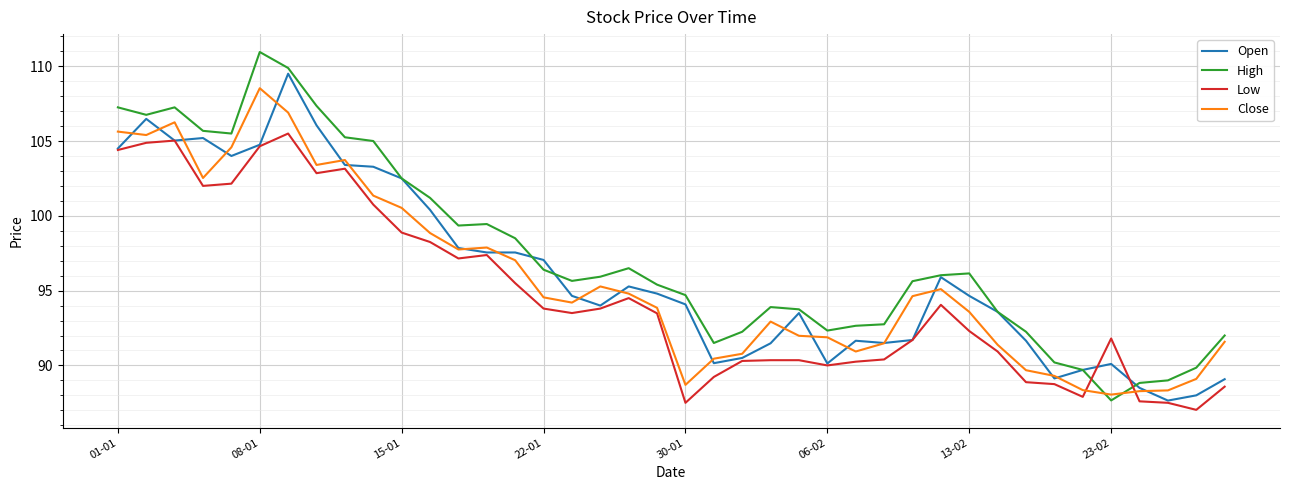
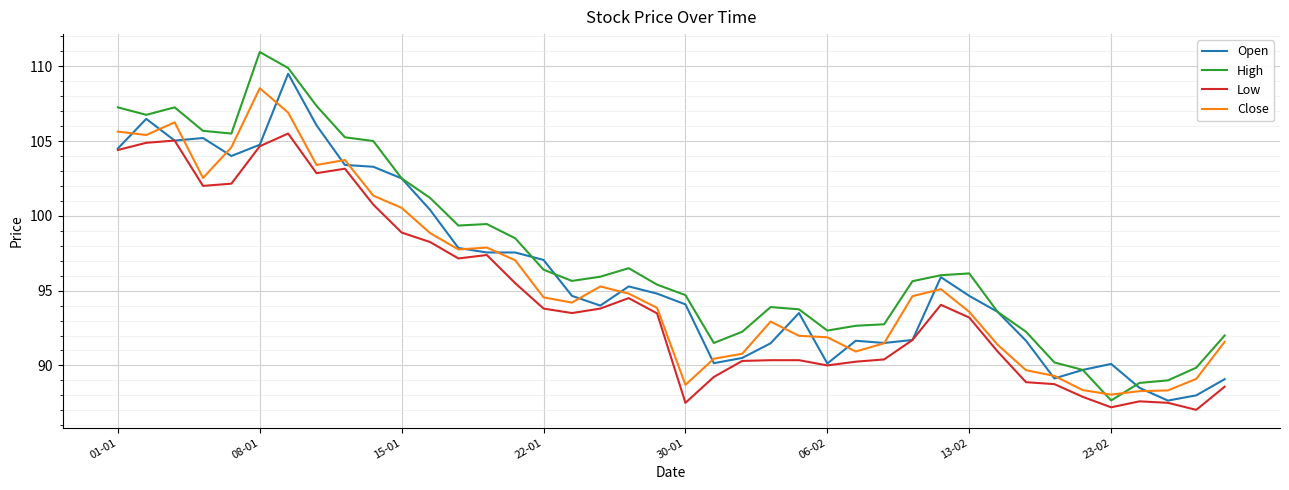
Low, 13-02: 92.3 -> 93.2
Low, 23-02: 91.8 -> 87.2
